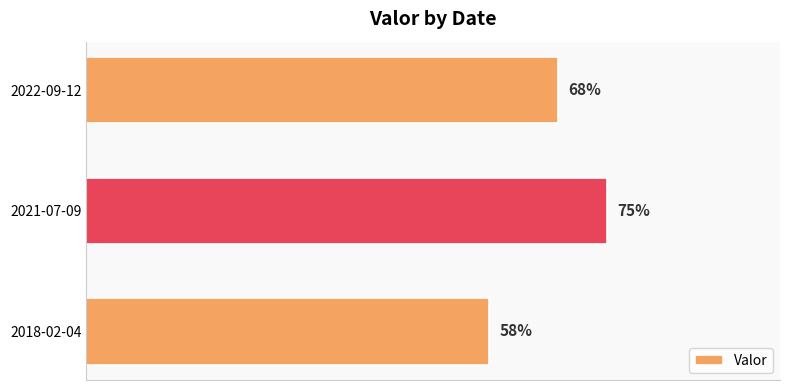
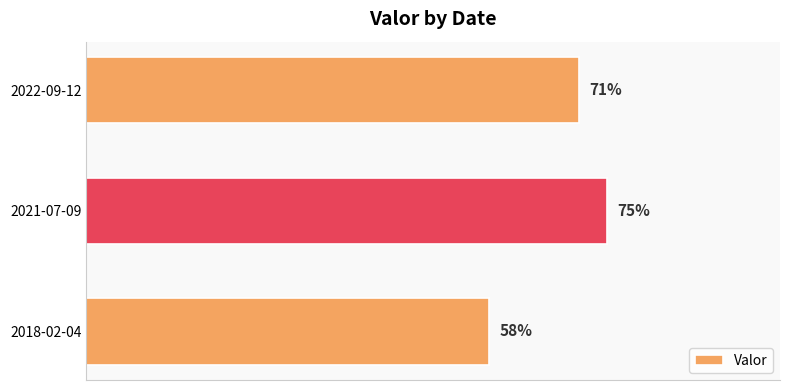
2022-09-12: 68% -> 71%
